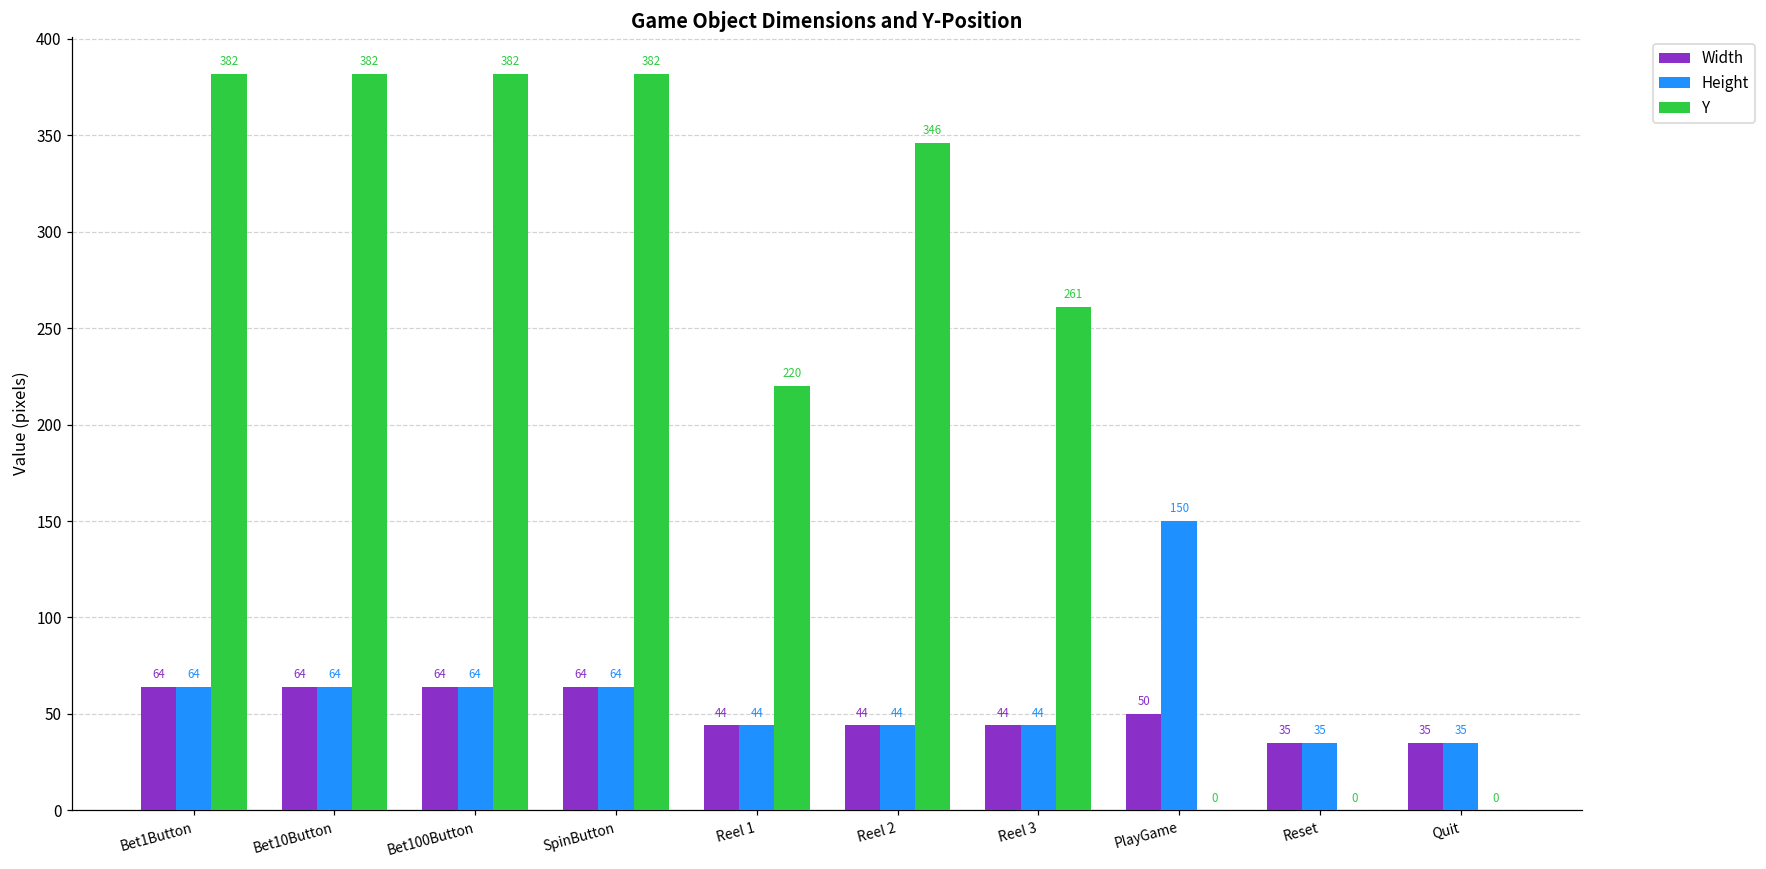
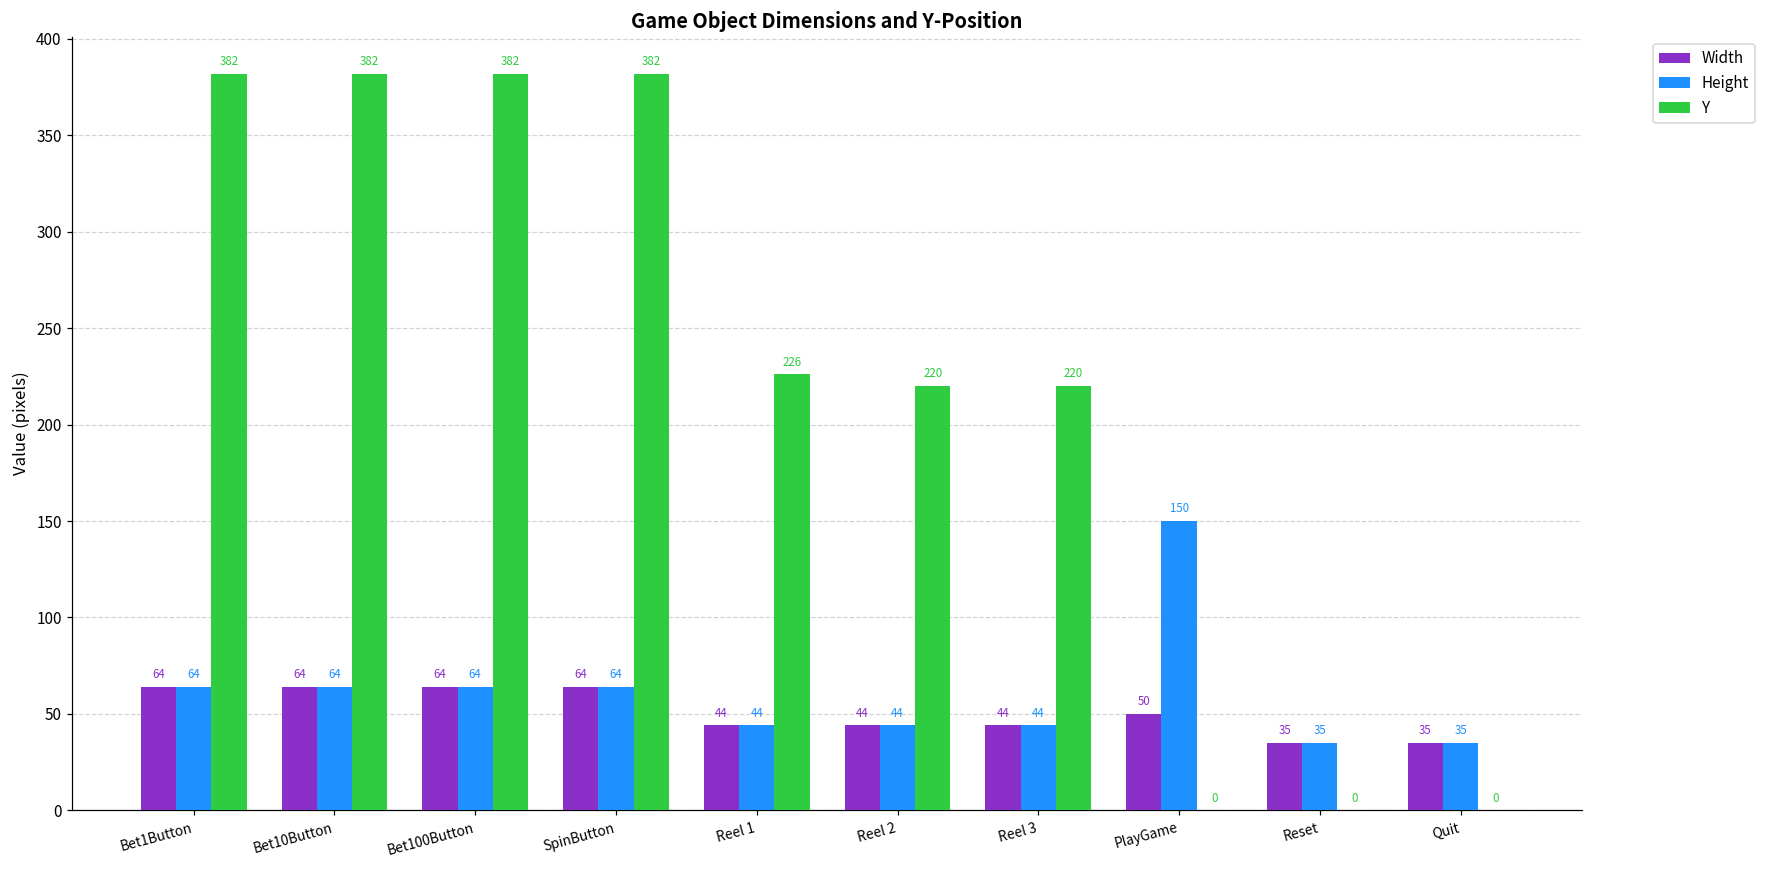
Y, Reel 1: 220 -> 226
Y, Reel 2: 346 -> 220
Y, Reel 3: 261 -> 220
